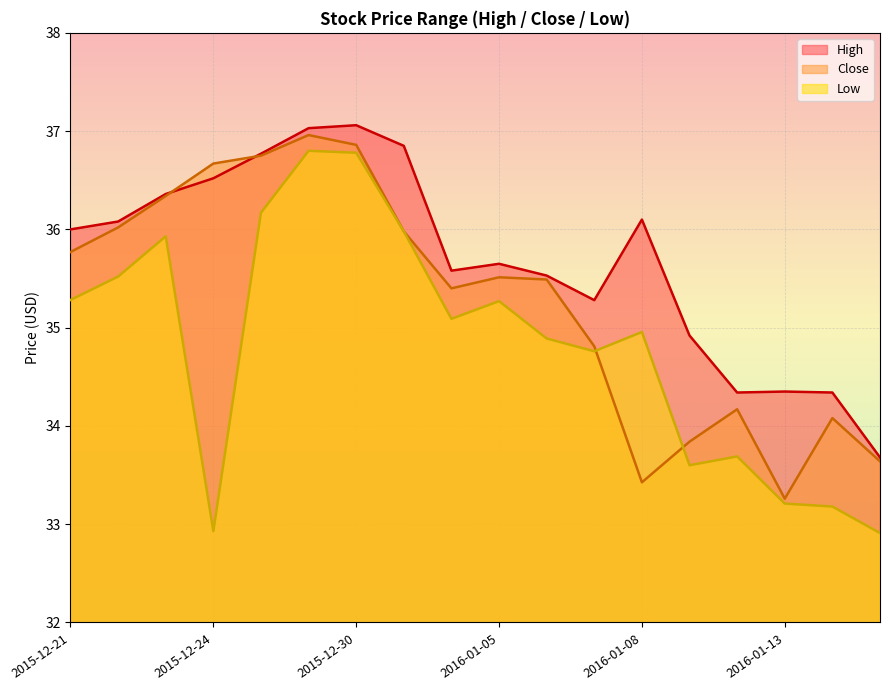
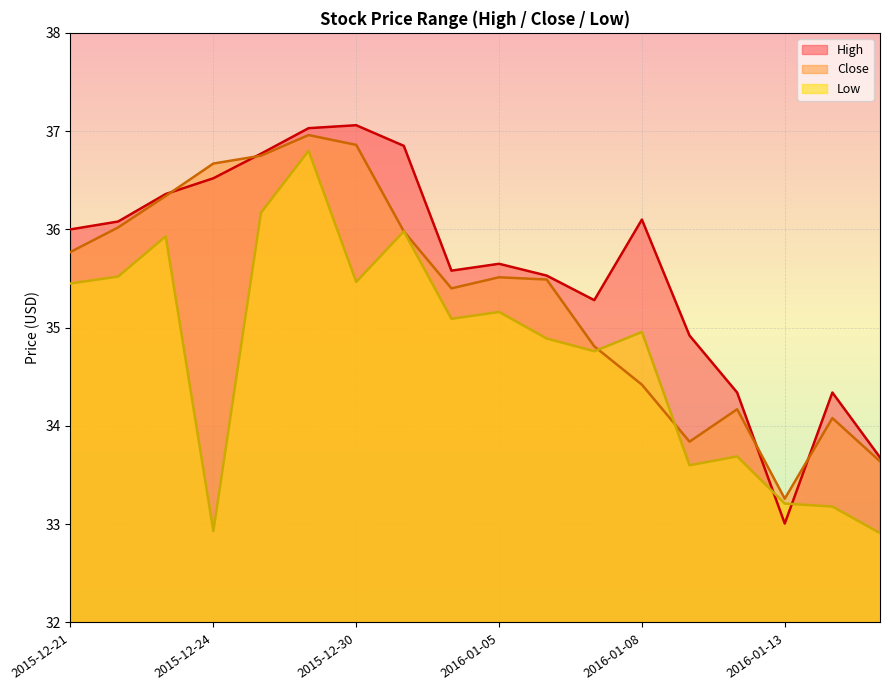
Low, 2015-12-21: 35.3 -> 35.5
Low, 2015-12-30: 36.8 -> 35.5
Low, 2016-01-05: 35.3 -> 35.2
Close, 2016-01-08: 33.4 -> 34.4
High, 2016-01-13: 34.3 -> 33.0
